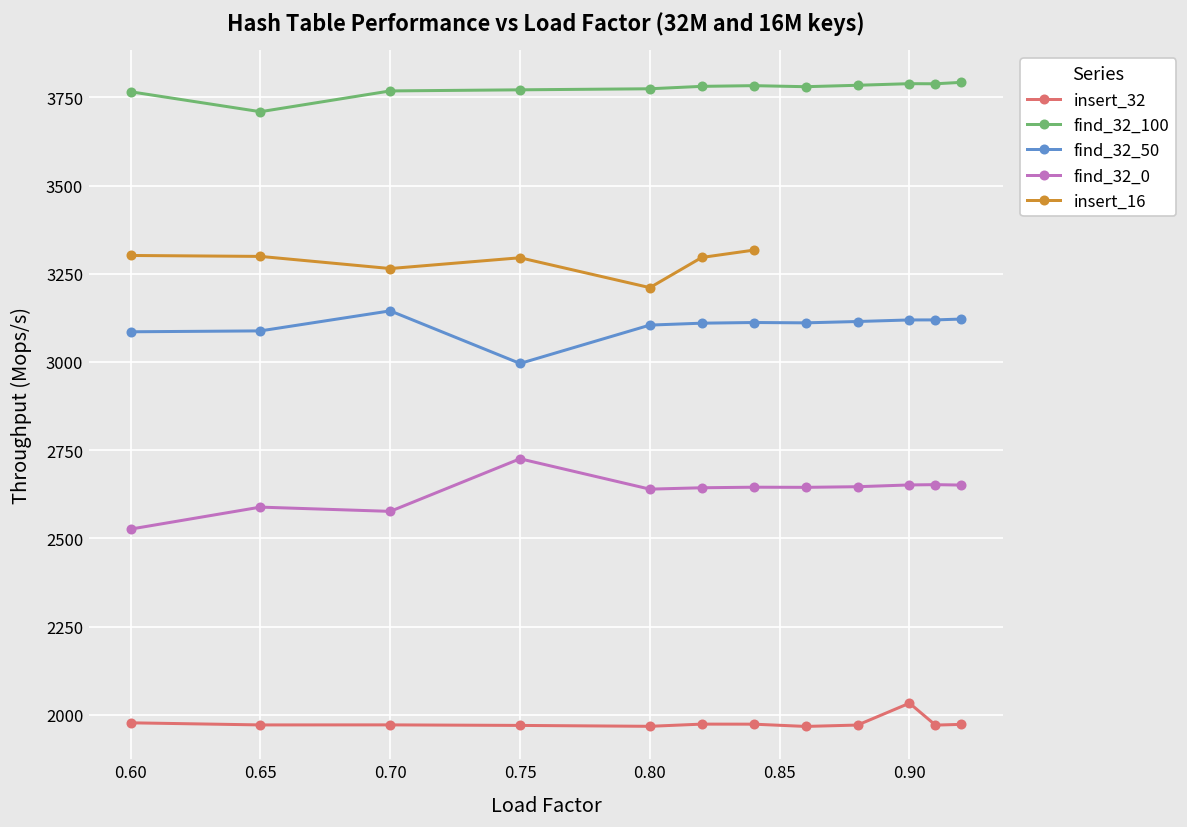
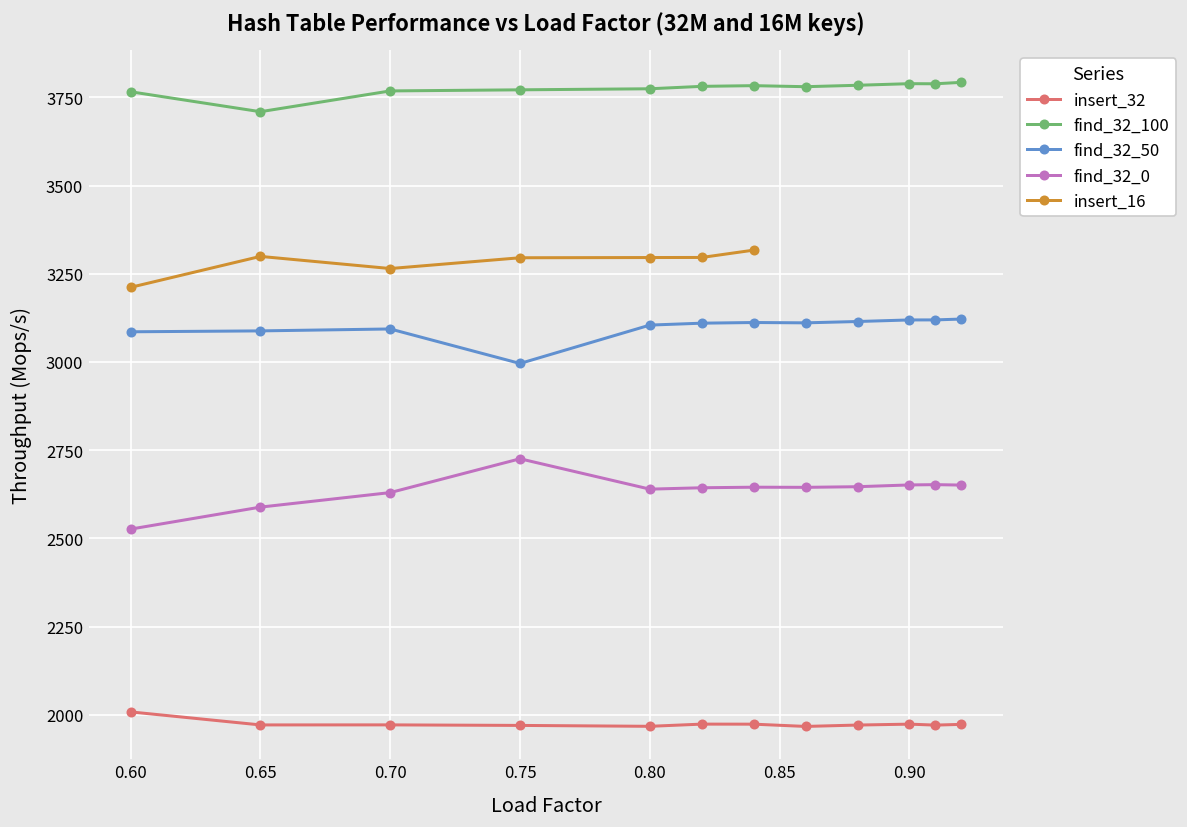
insert_32, 0.60: 1980 -> 2010
insert_16, 0.60: 3300 -> 3210
find_32_50, 0.70: 3140 -> 3090
find_32_0, 0.70: 2580 -> 2630
insert_16, 0.80: 3210 -> 3300
insert_32, 0.90: 2030 -> 1970
